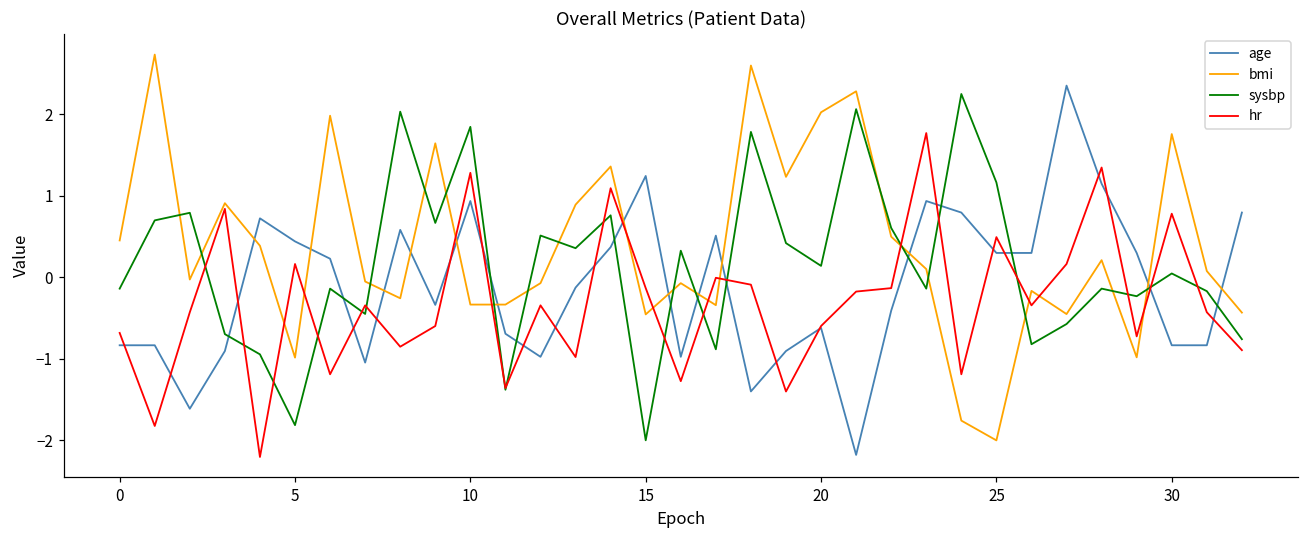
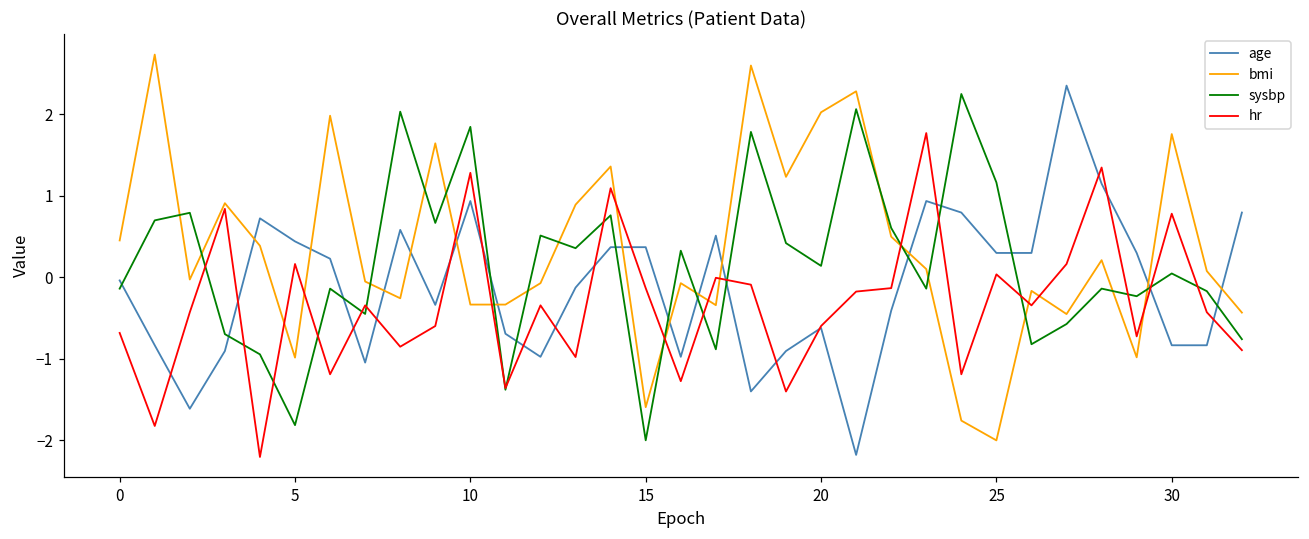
age, 0: -0.8 -> 0.0
age, 15: 1.2 -> 0.4
bmi, 15: -0.5 -> -1.6
hr, 25: 0.5 -> 0.0
